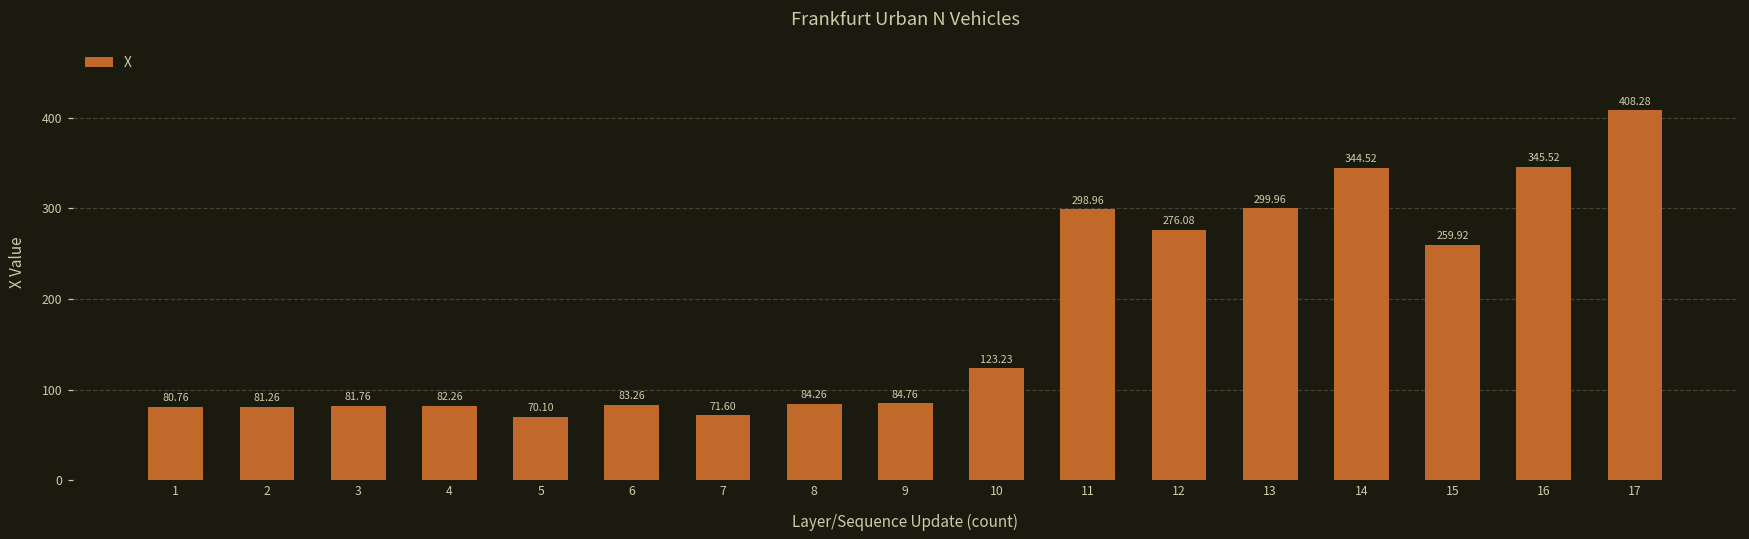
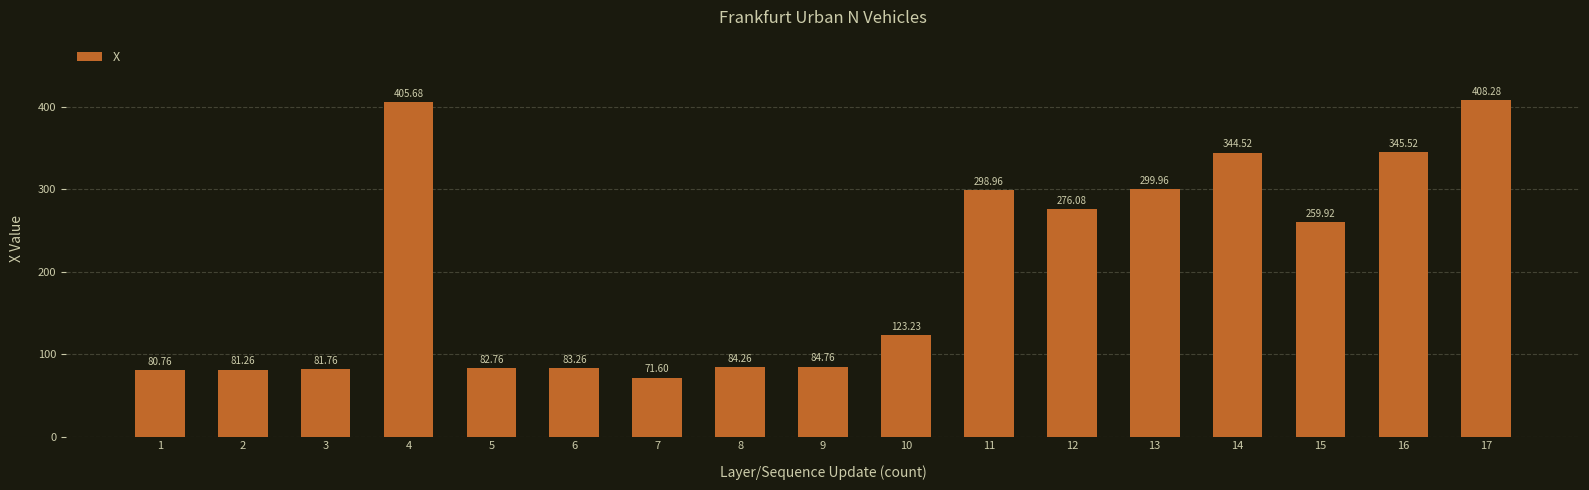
4: 82.26 -> 405.68
5: 70.10 -> 82.76
